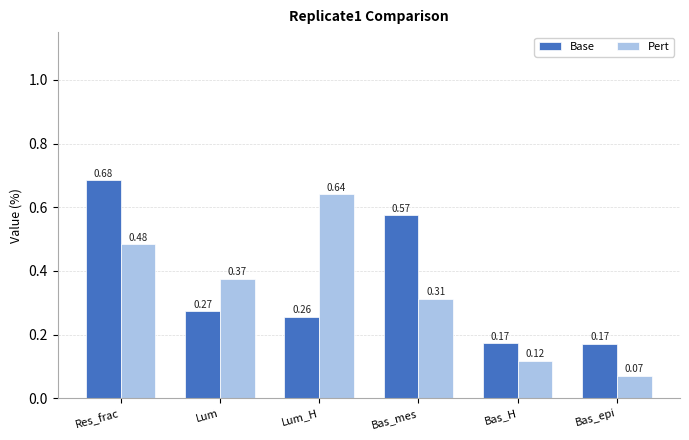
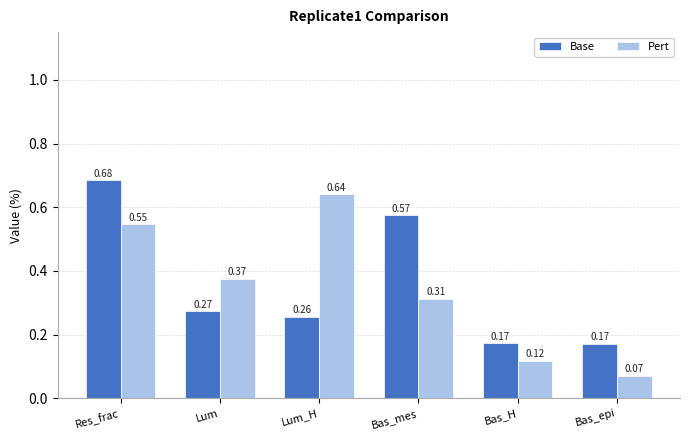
Pert, Res_frac: 0.48 -> 0.55
